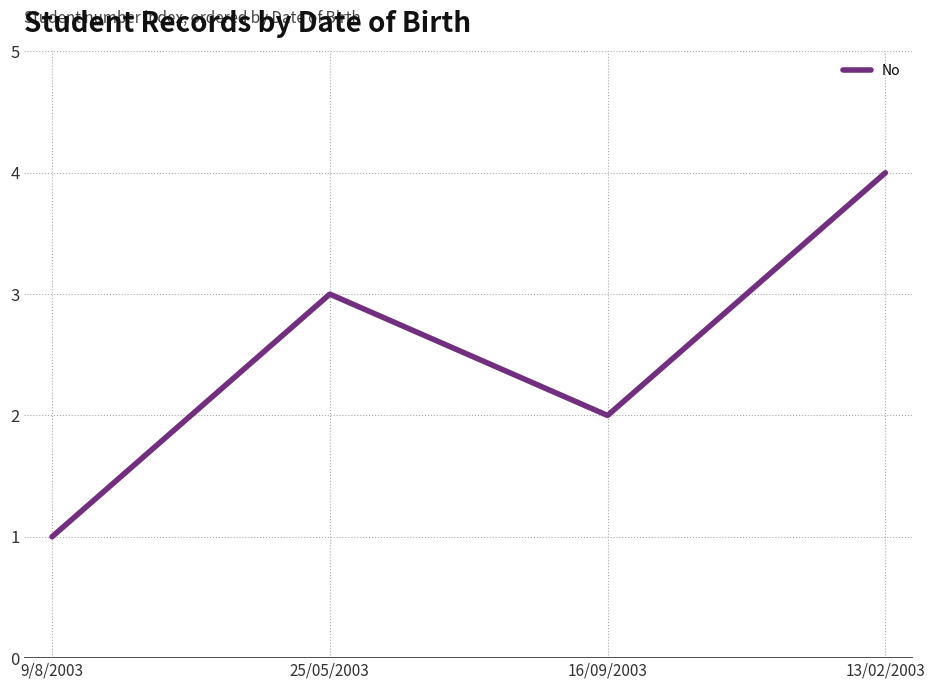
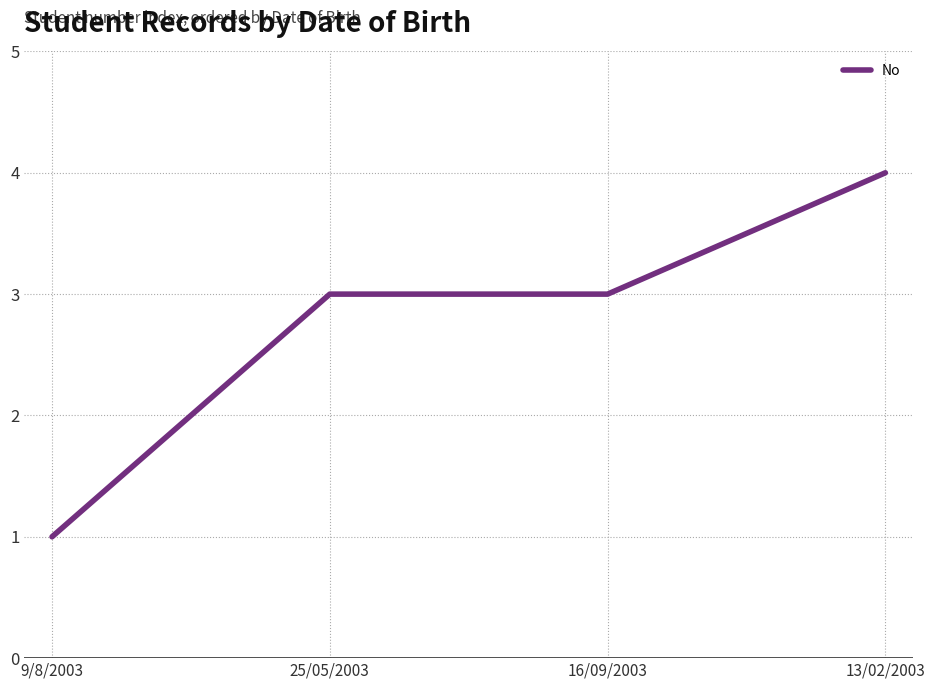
16/09/2003: 2 -> 3
